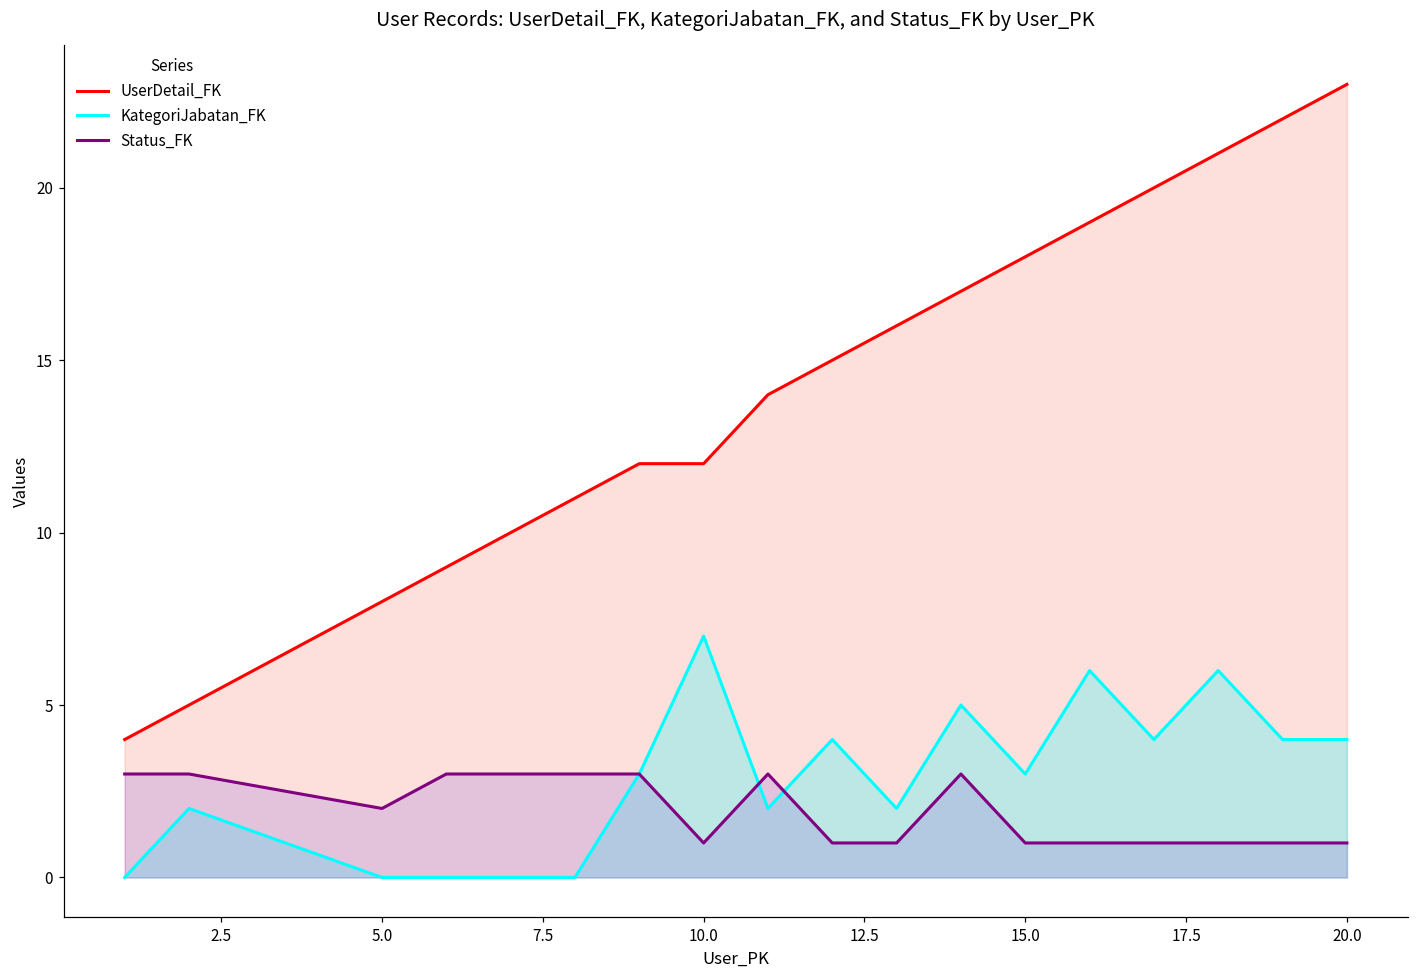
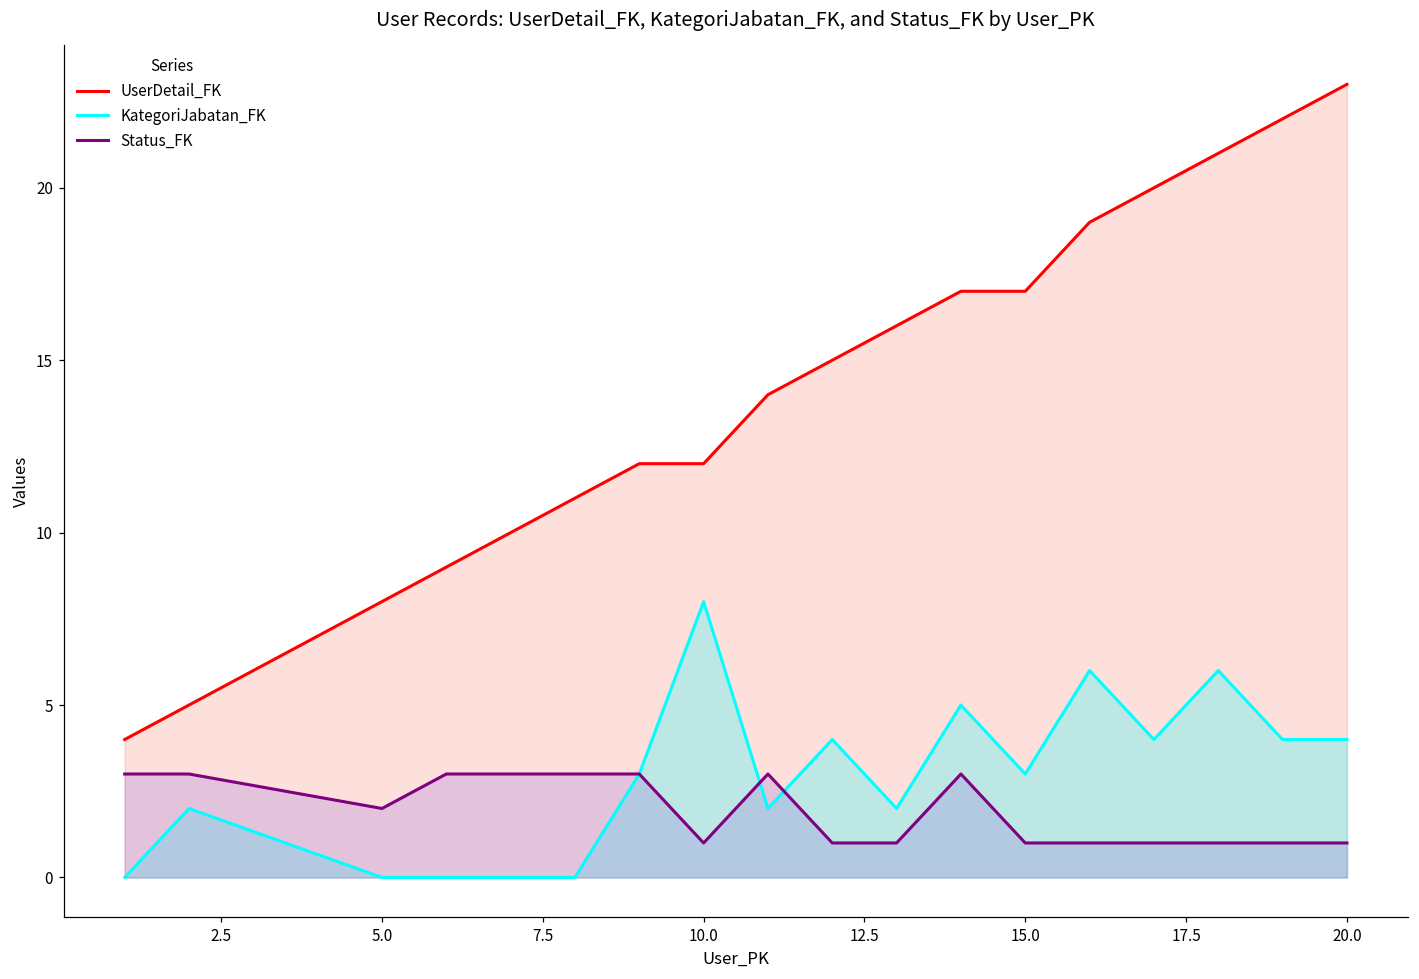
KategoriJabatan_FK, 10.0: 7 -> 8
UserDetail_FK, 15.0: 18 -> 17
